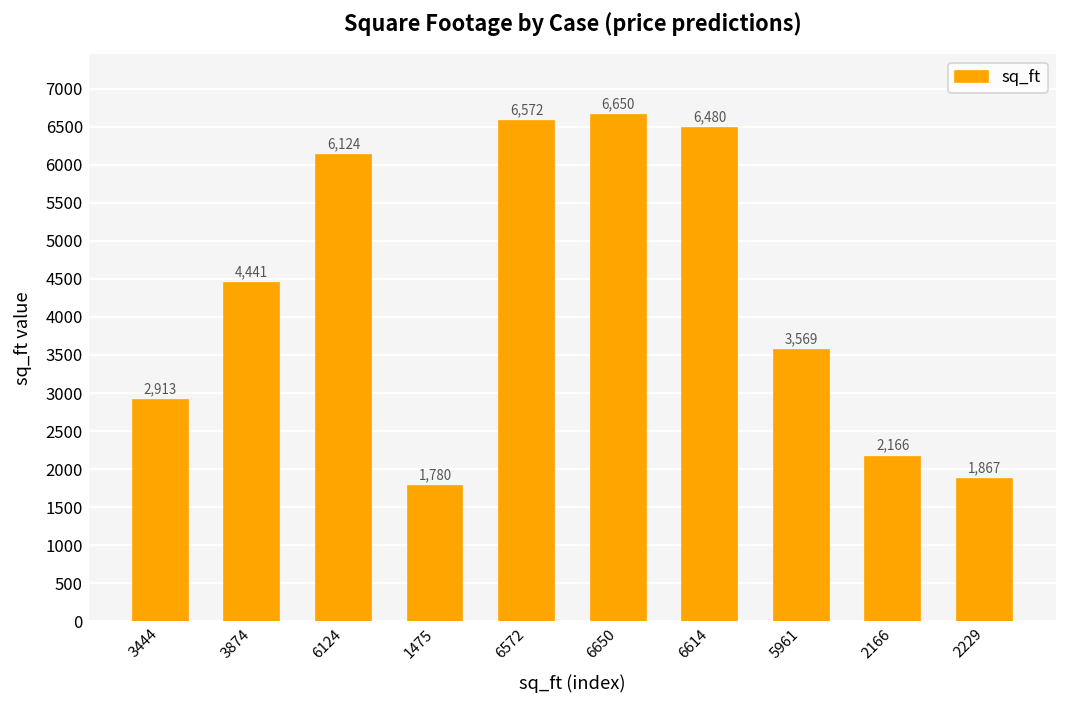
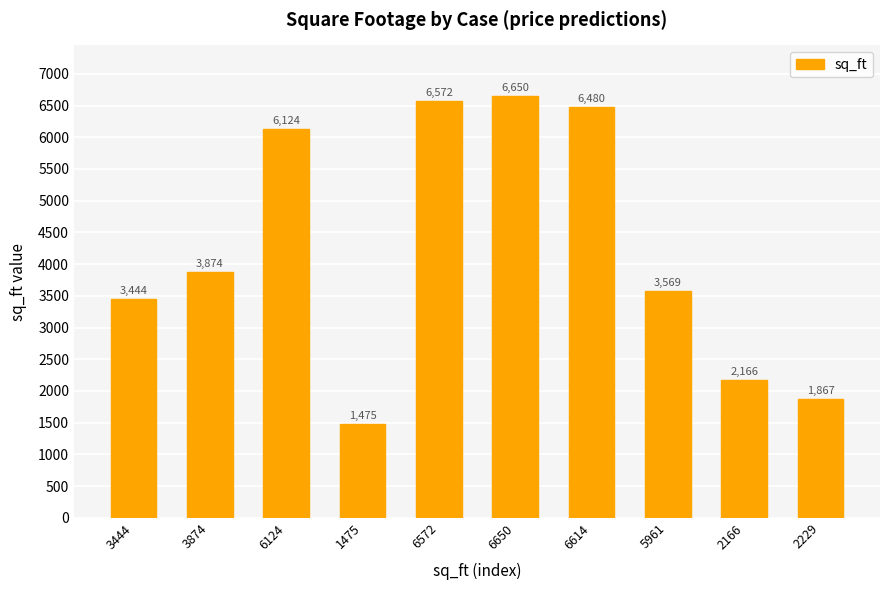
3444: 2,913 -> 3,444
3874: 4,441 -> 3,874
1475: 1,780 -> 1,475
